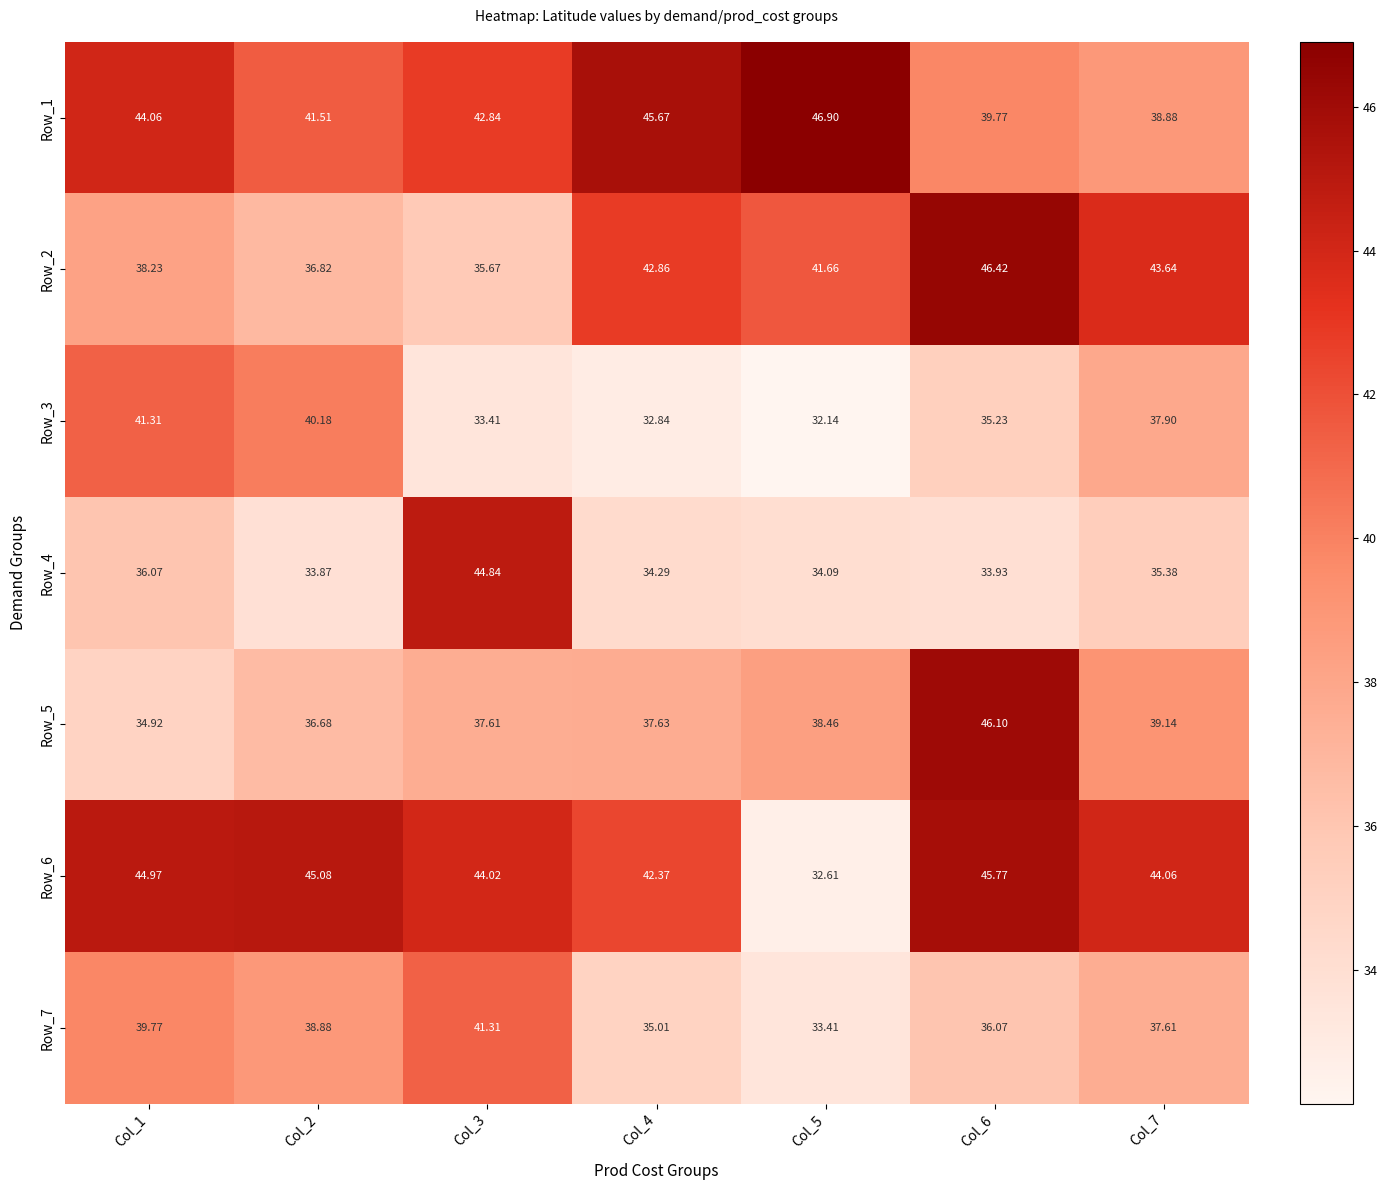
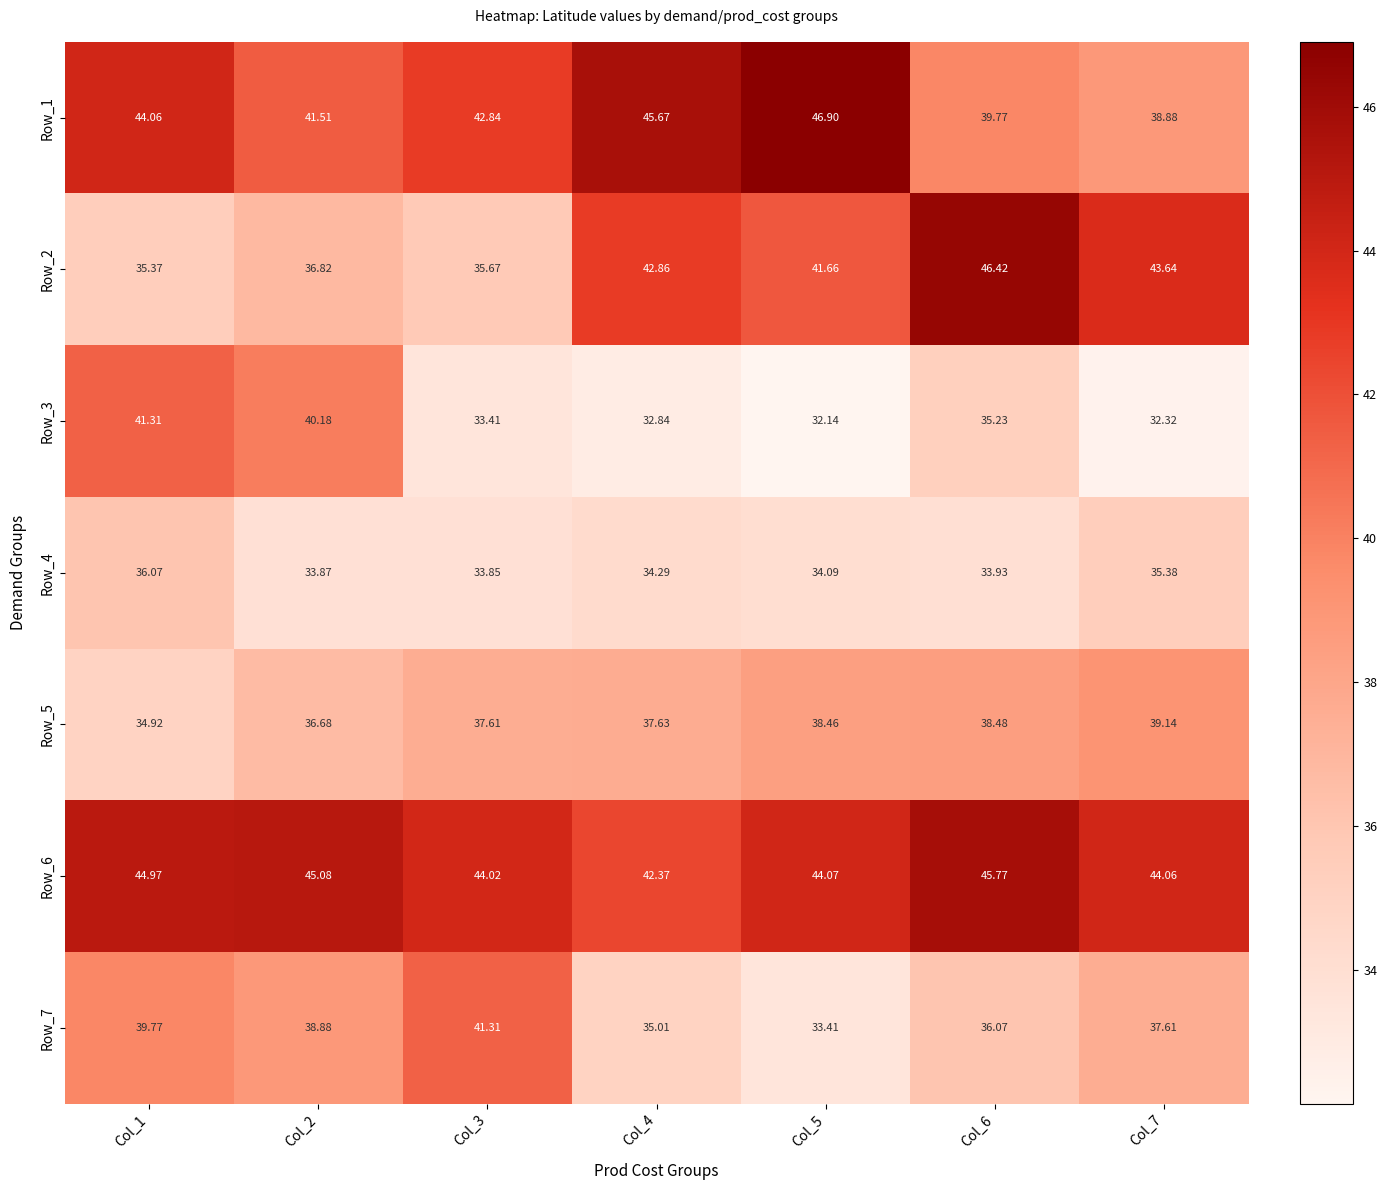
Row_2, Col_1: 38.23 -> 35.37
Row_3, Col_7: 37.90 -> 32.32
Row_4, Col_3: 44.84 -> 33.85
Row_5, Col_6: 46.10 -> 38.48
Row_6, Col_5: 32.61 -> 44.07
